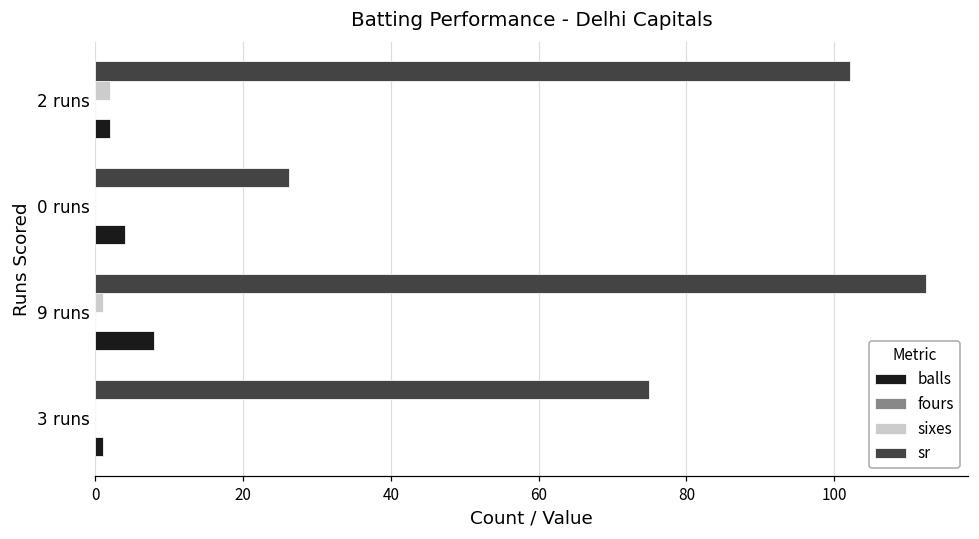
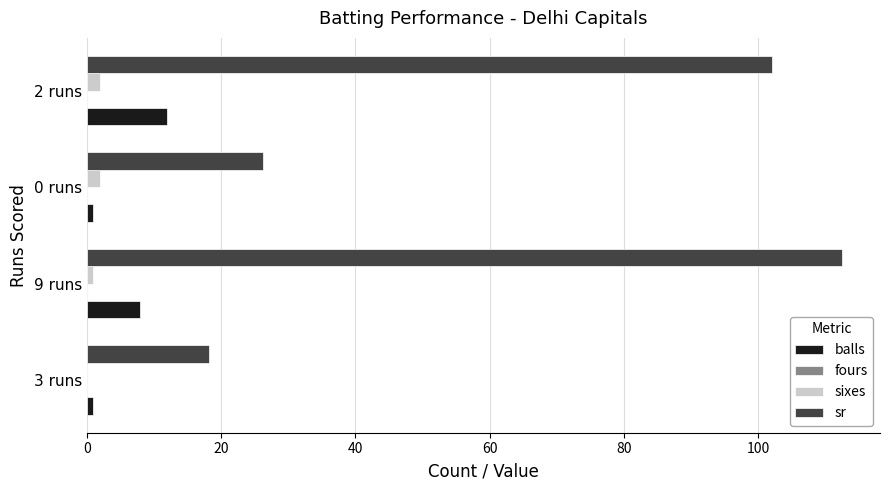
balls, 2 runs: 2 -> 12
sixes, 0 runs: 0 -> 2
balls, 0 runs: 4 -> 1
sr, 3 runs: 75 -> 18
